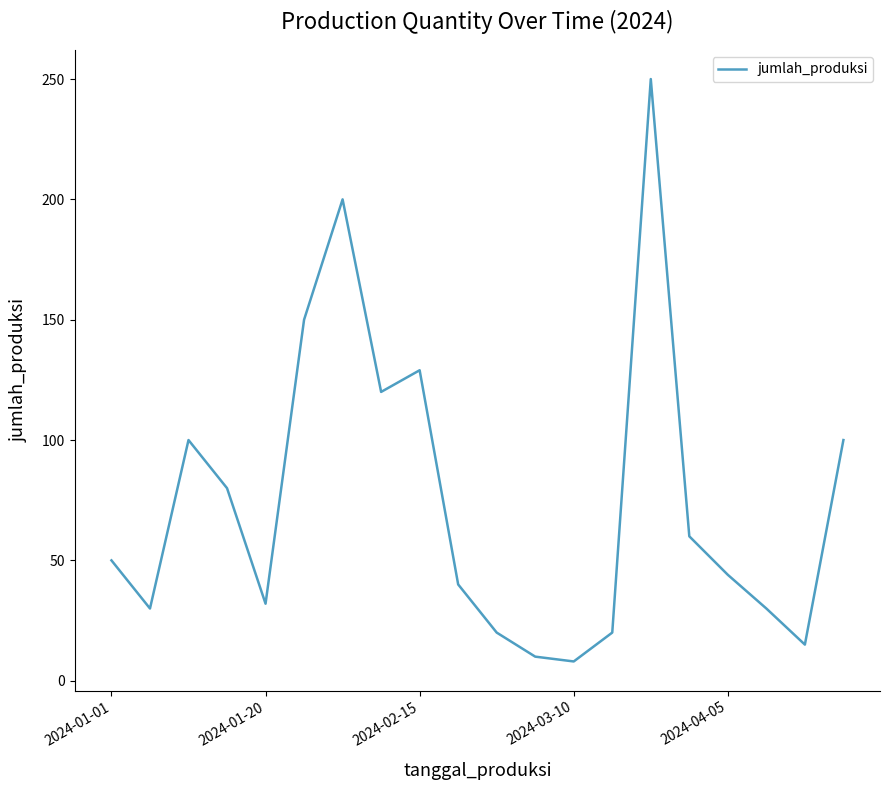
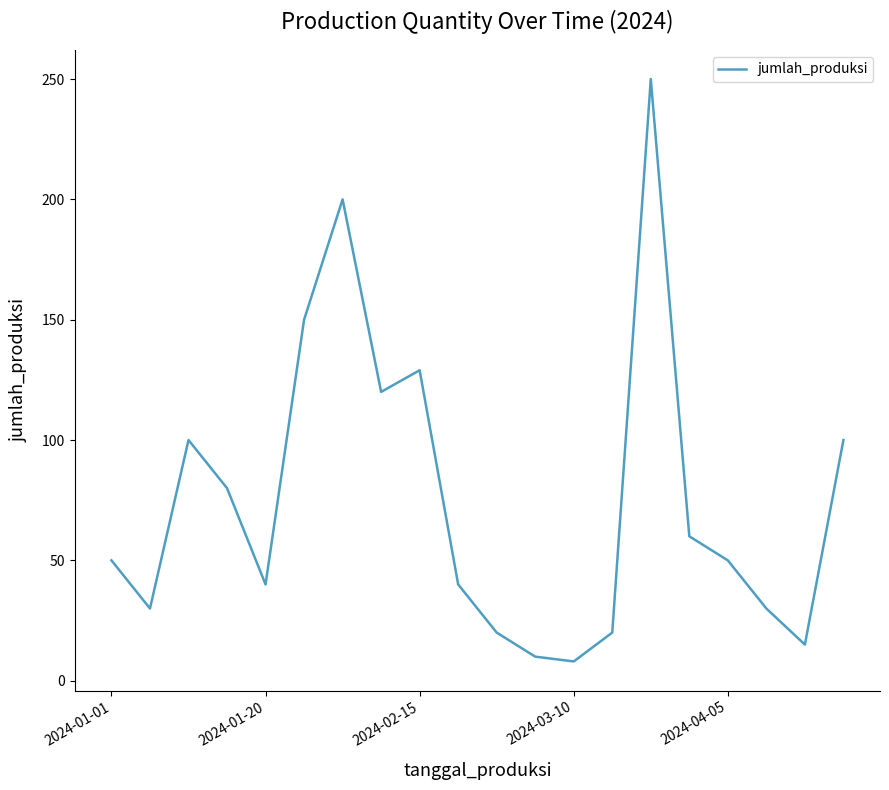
2024-01-20: 32 -> 40
2024-04-05: 44 -> 50
